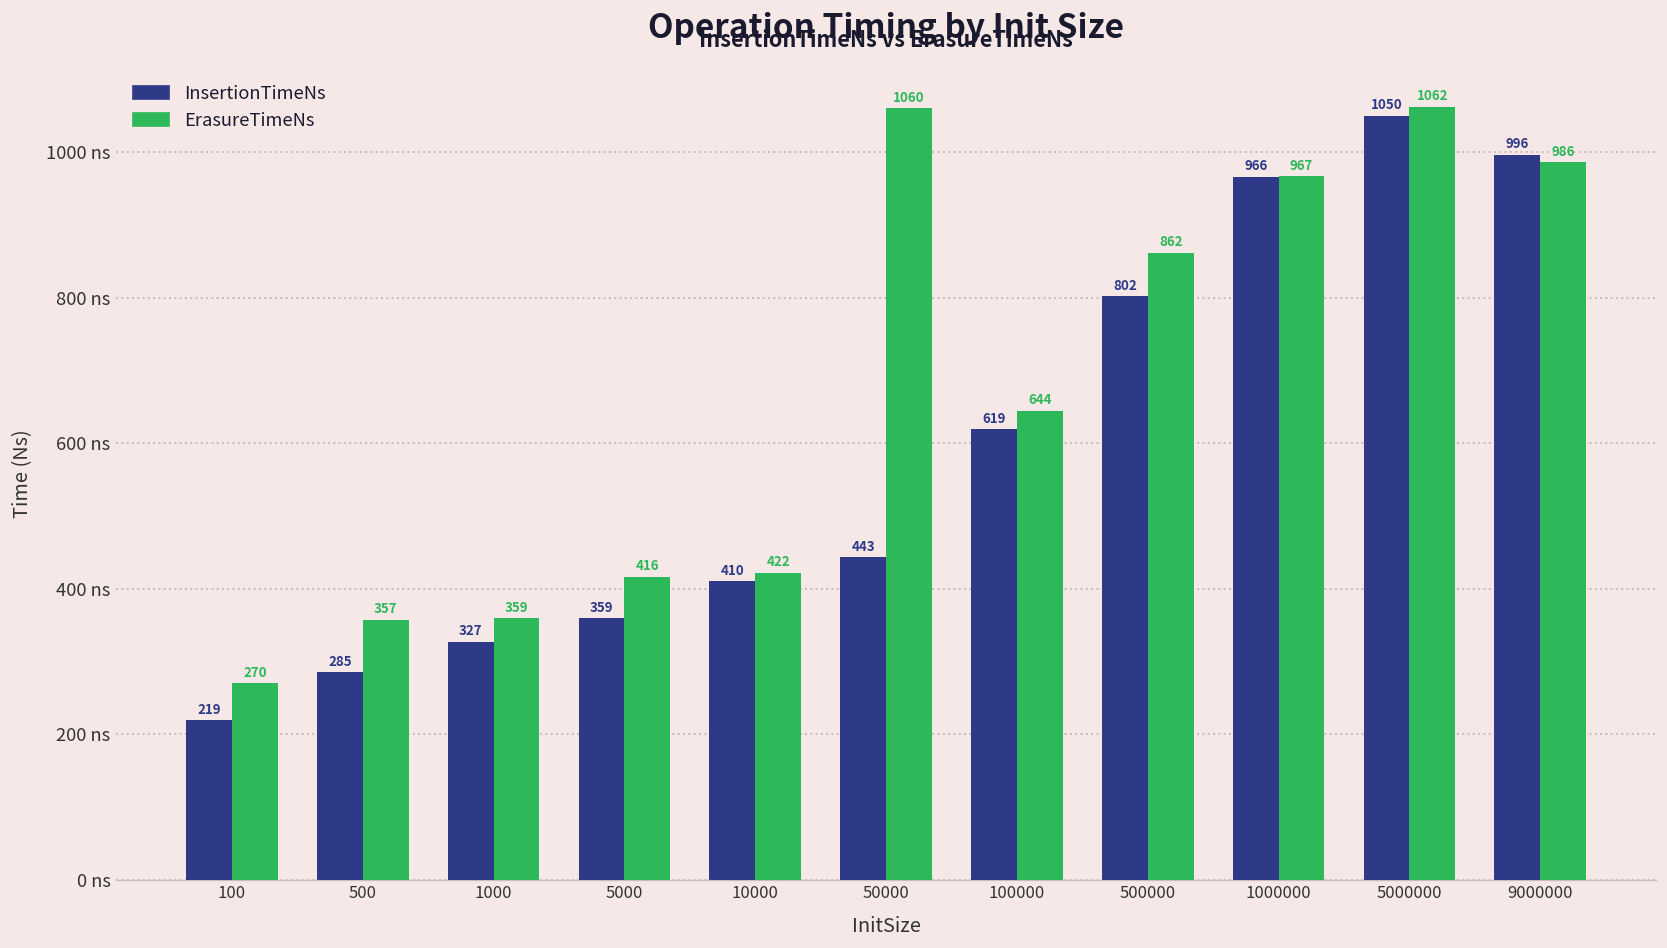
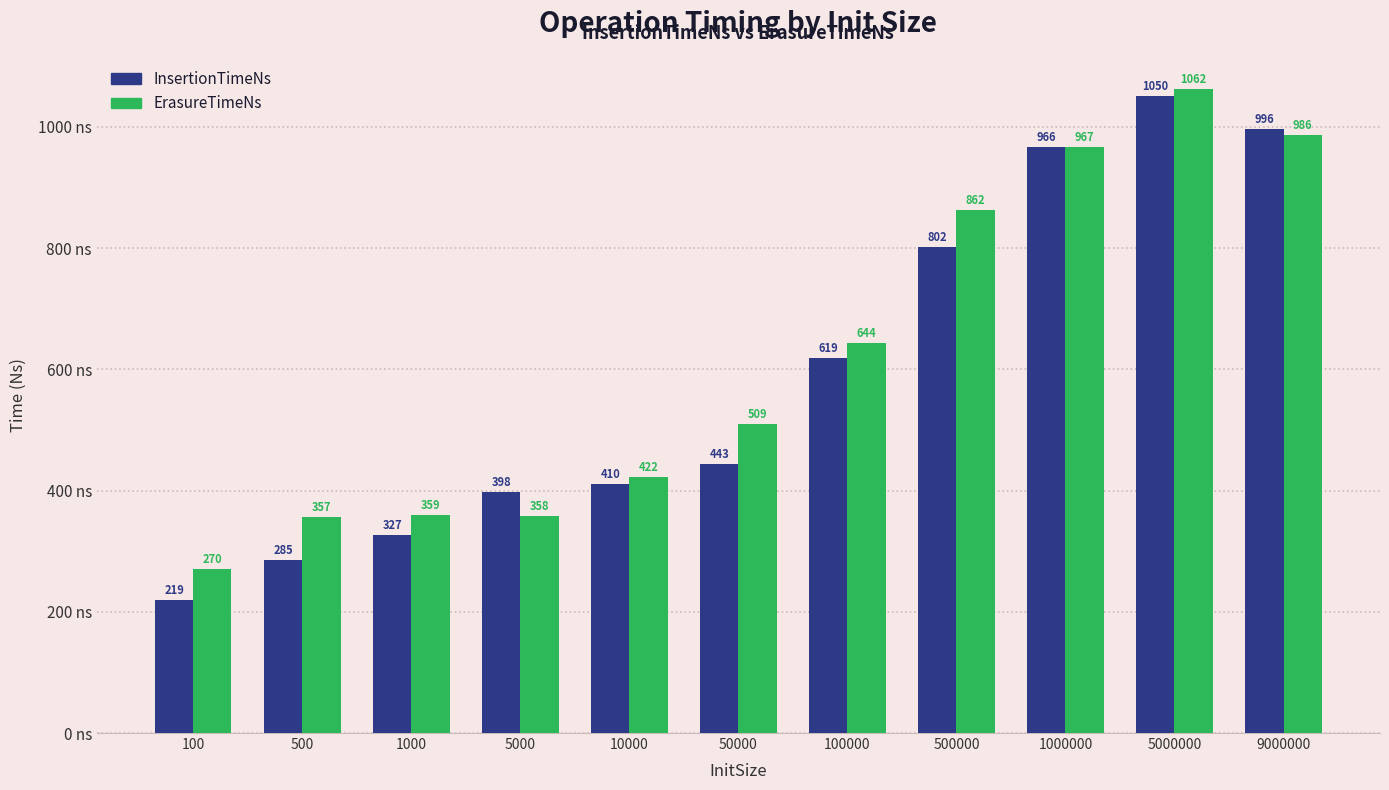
InsertionTimeNs, 5000: 359 -> 398
ErasureTimeNs, 5000: 416 -> 358
ErasureTimeNs, 50000: 1060 -> 509
